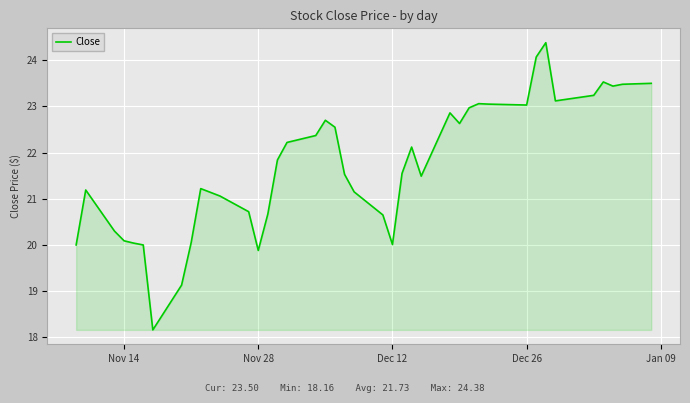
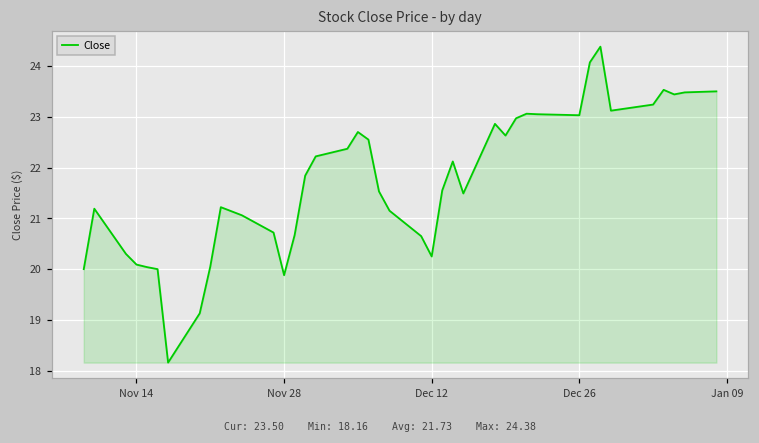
Dec 12: 20.0 -> 20.3
